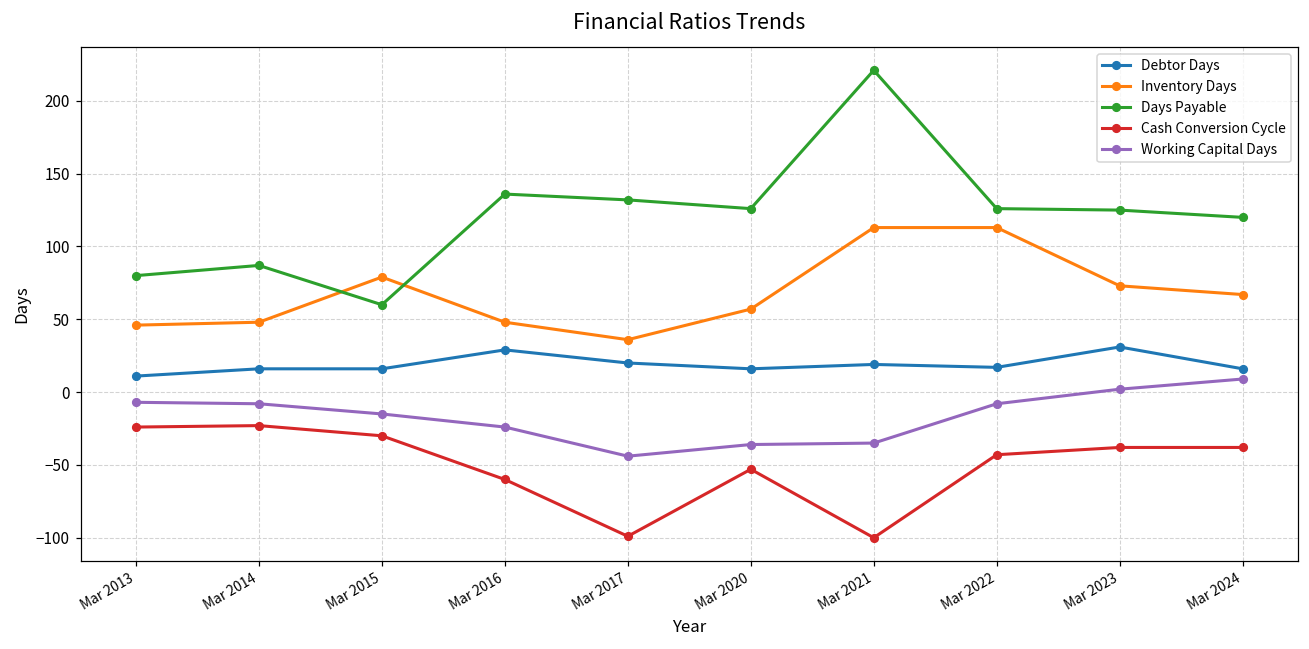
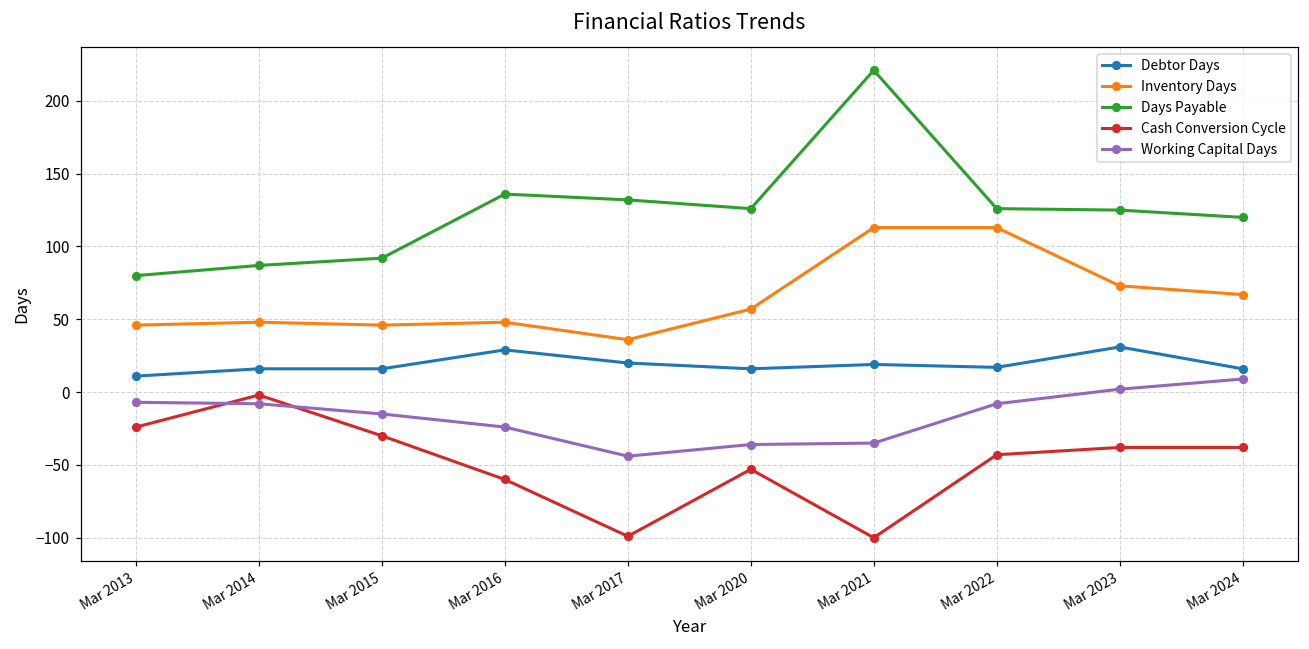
Cash Conversion Cycle, Mar 2014: -23 -> -2
Inventory Days, Mar 2015: 79 -> 46
Days Payable, Mar 2015: 60 -> 92
